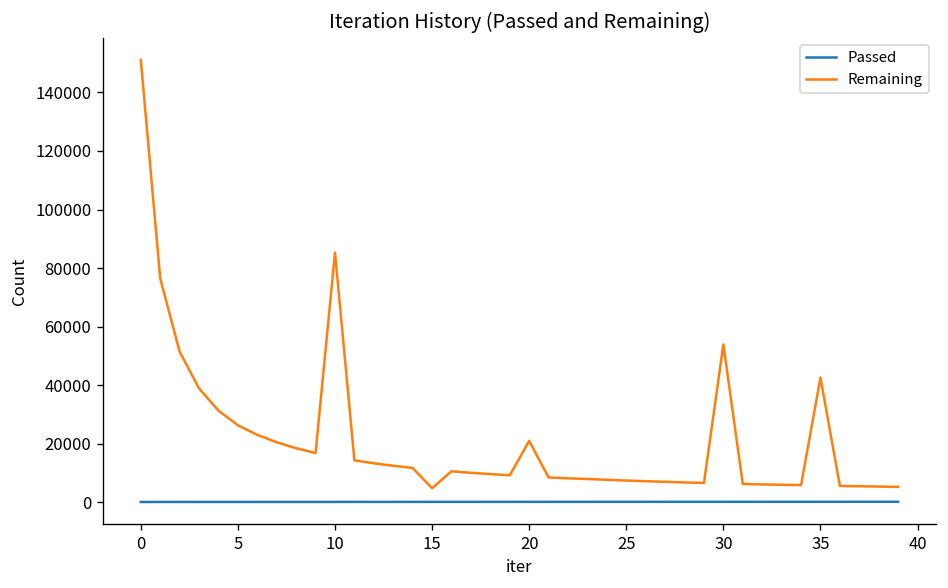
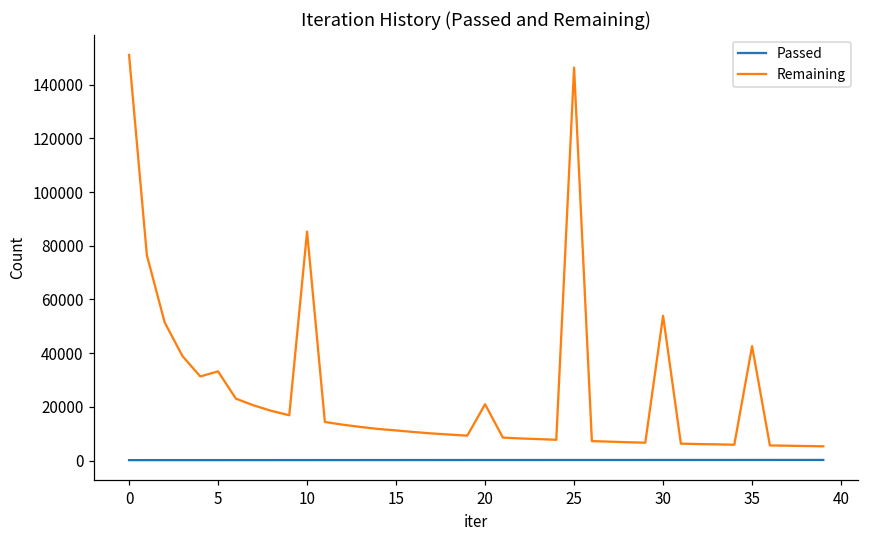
Remaining, 5: 26000 -> 33000
Remaining, 15: 5000 -> 11000
Remaining, 25: 7000 -> 146000
